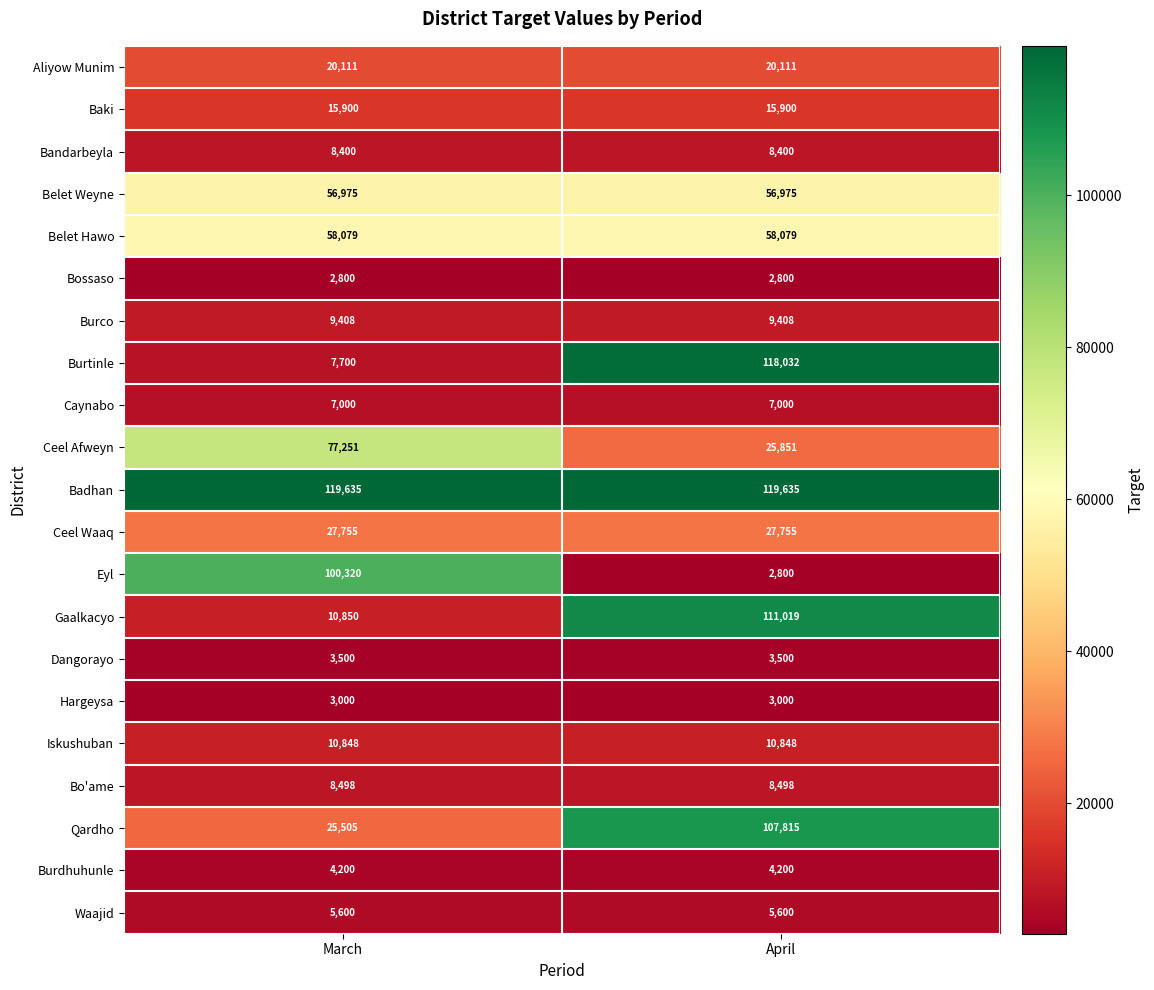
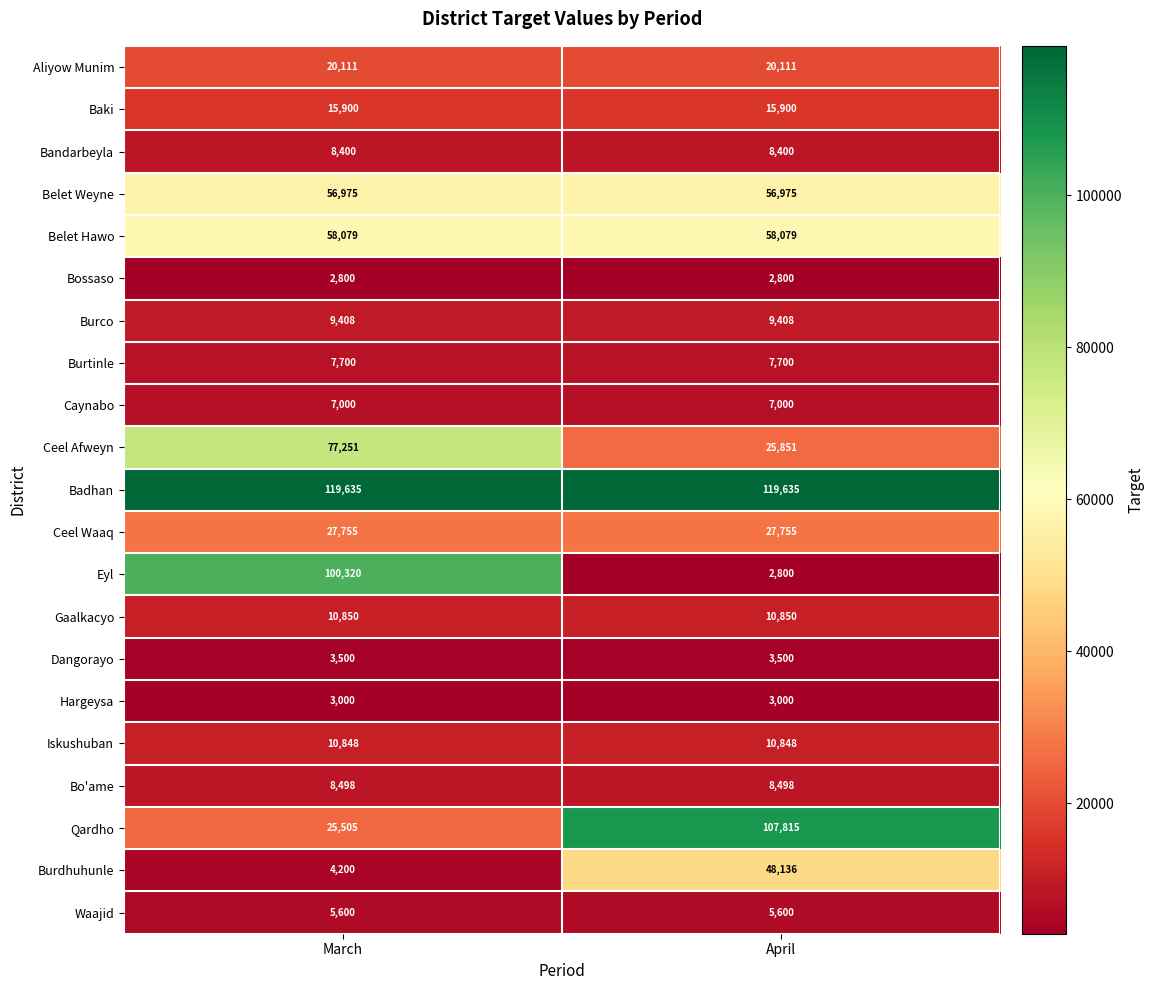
Burtinle, April: 118,032 -> 7,700
Gaalkacyo, April: 111,019 -> 10,850
Burdhuhunle, April: 4,200 -> 48,136
